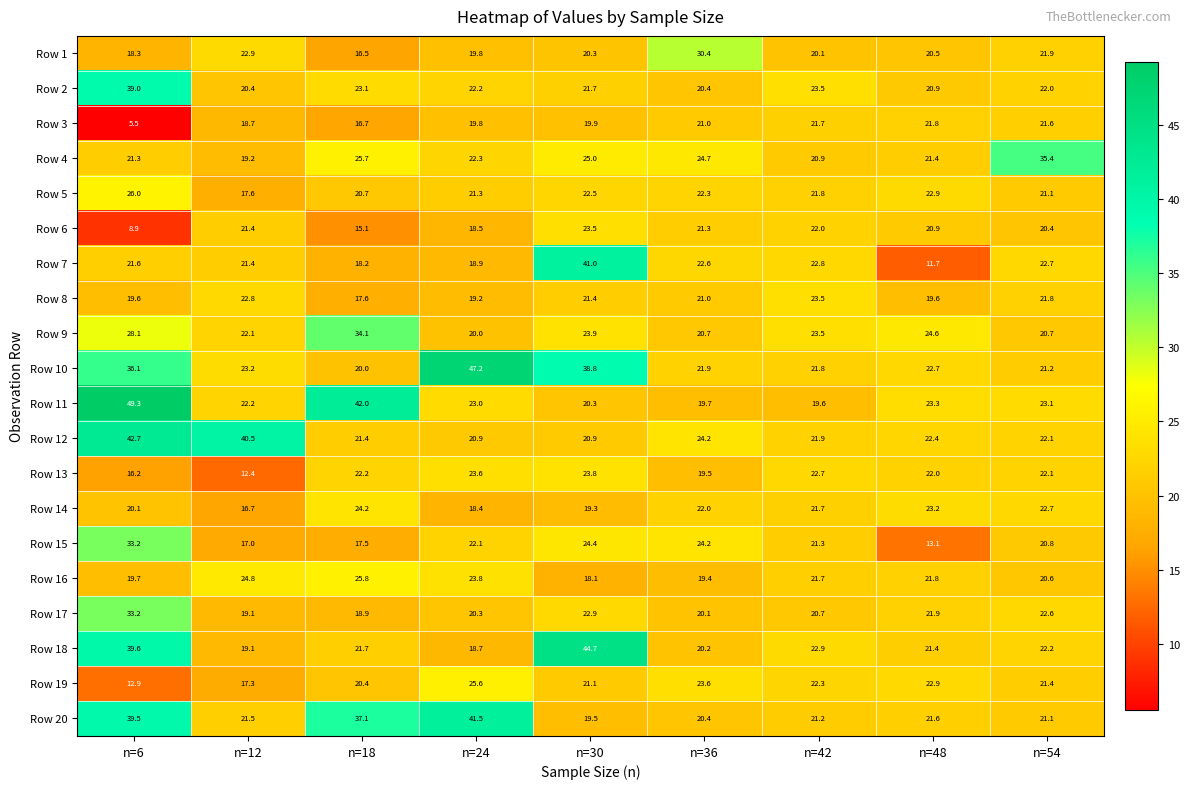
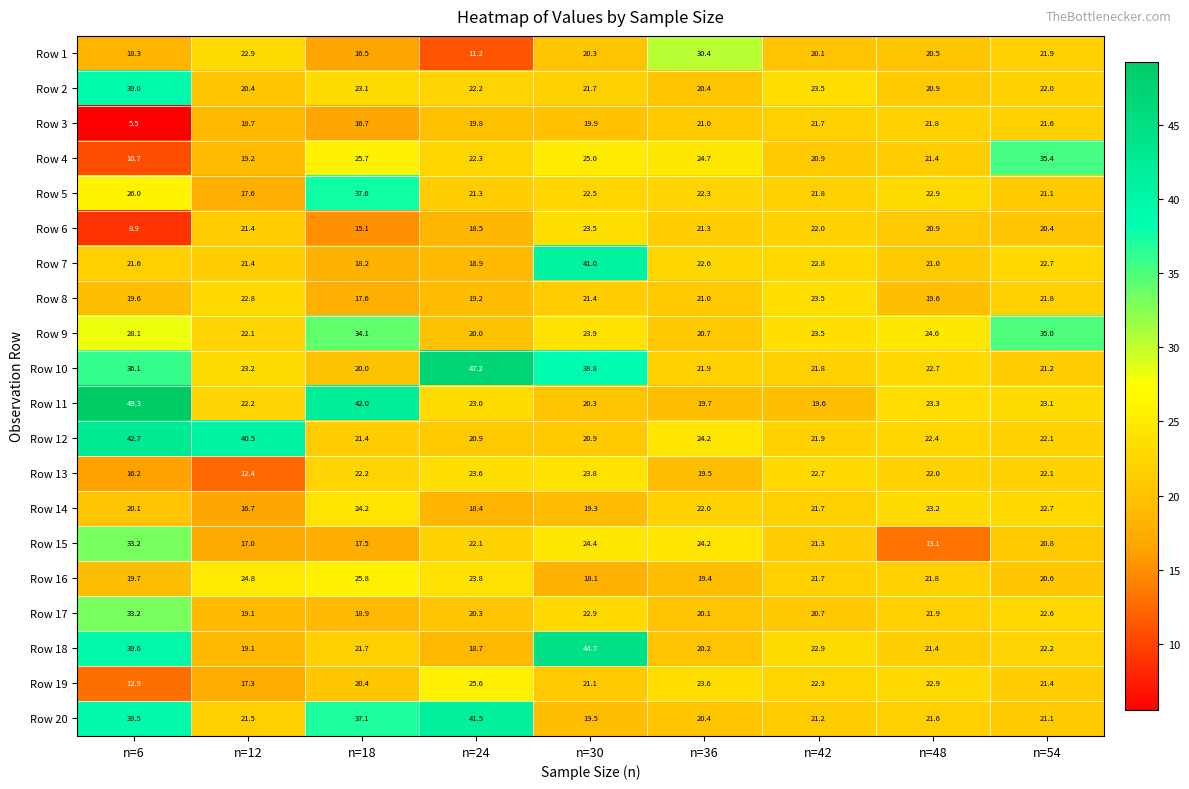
Row 1, n=24: 19.8 -> 11.2
Row 4, n=6: 21.3 -> 10.7
Row 5, n=18: 20.7 -> 37.6
Row 7, n=48: 11.7 -> 21.0
Row 9, n=54: 20.7 -> 35.0
